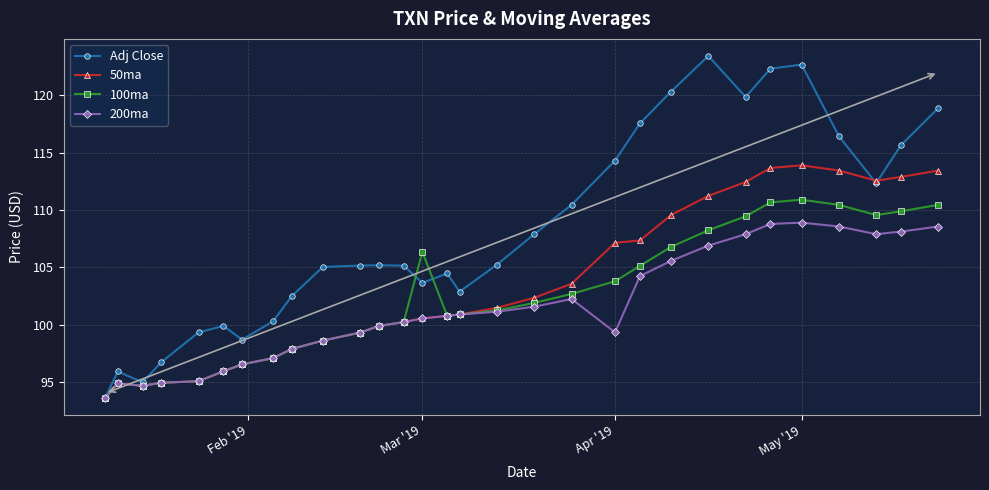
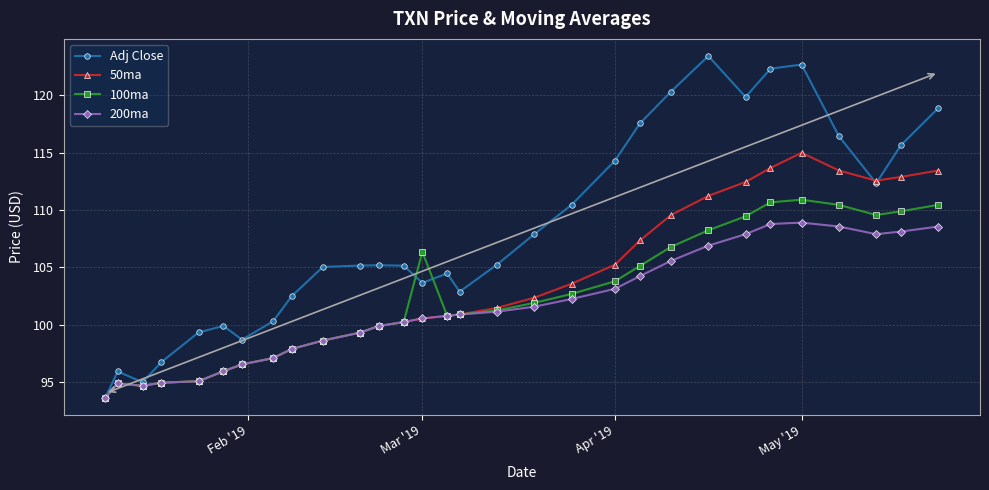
50ma, Apr '19: 107.1 -> 105.2
200ma, Apr '19: 99.3 -> 103.1
50ma, May '19: 113.9 -> 115.0
